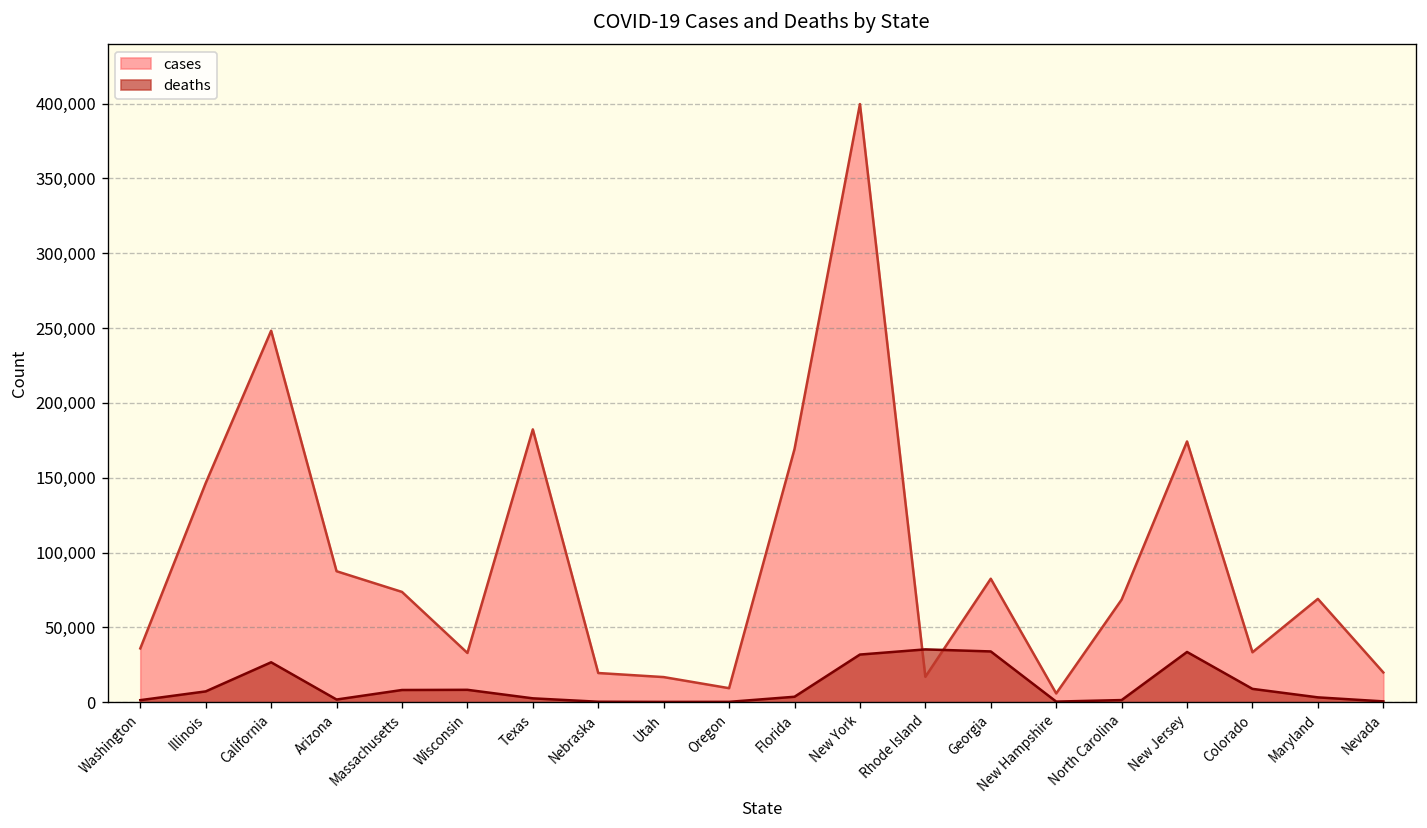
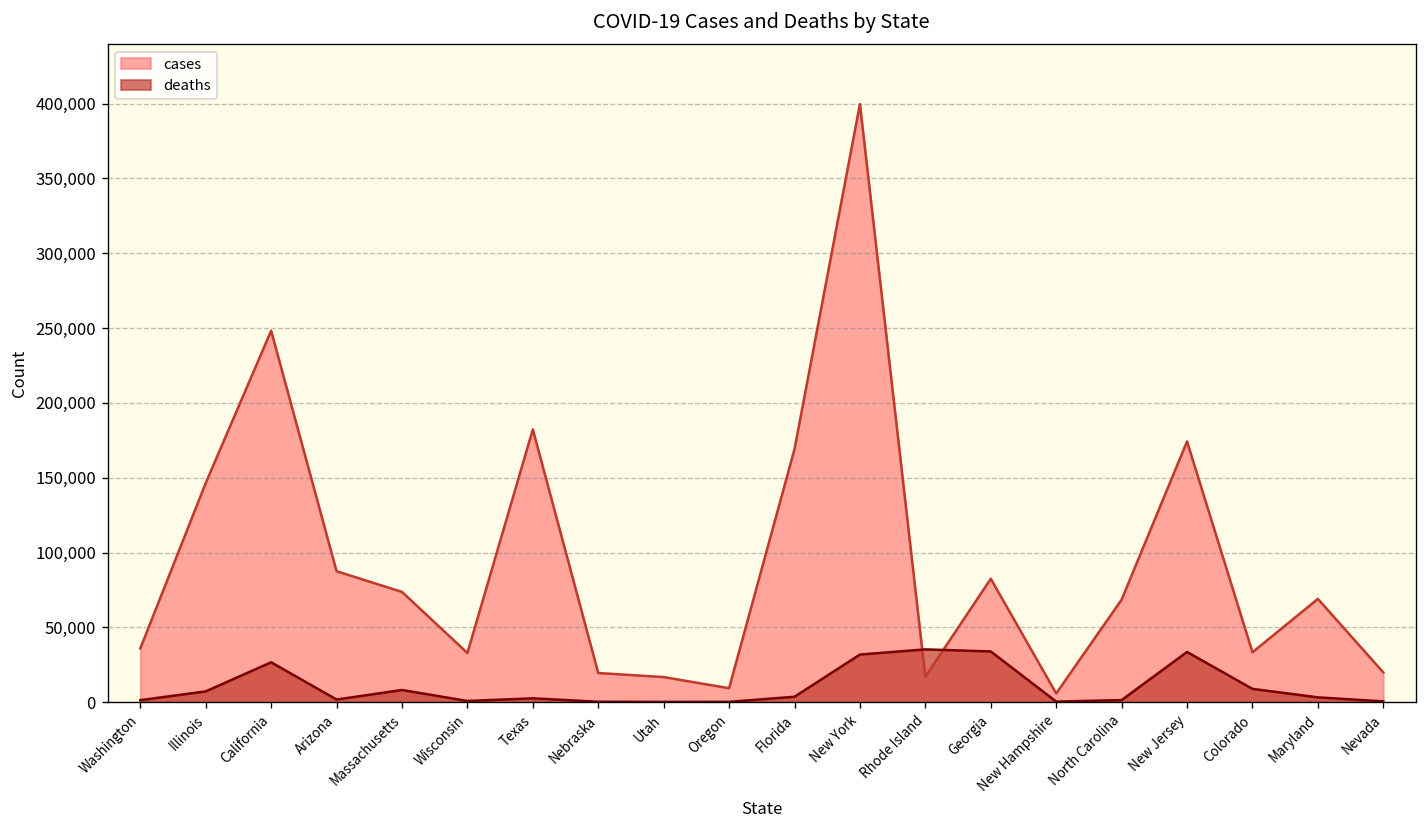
deaths, Wisconsin: 8,000 -> 1,000
